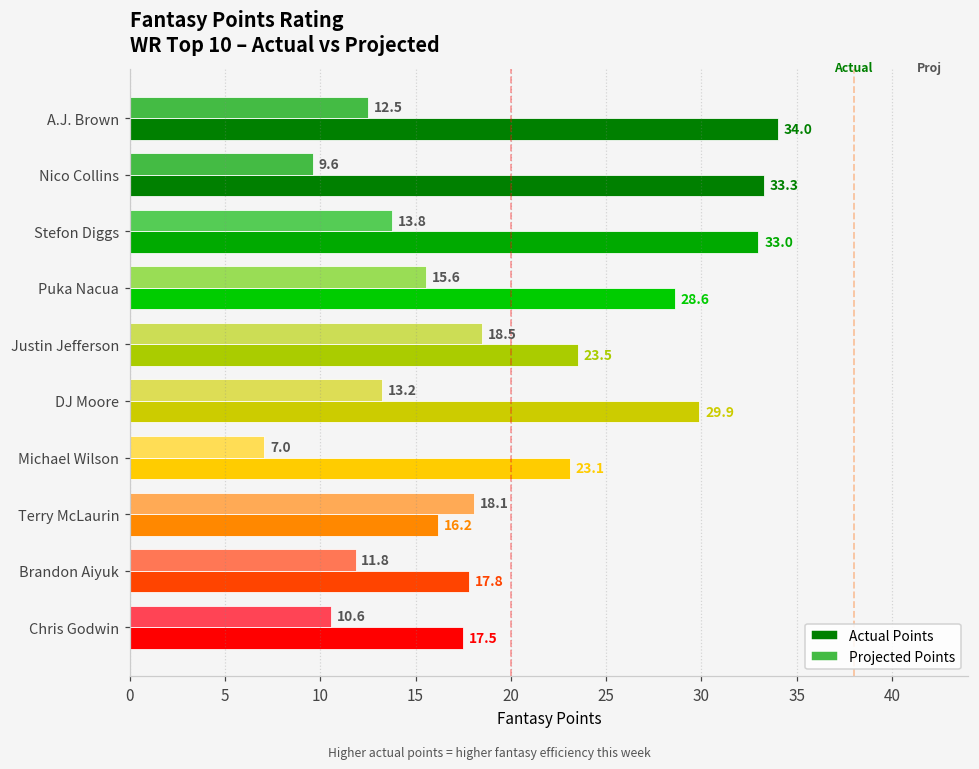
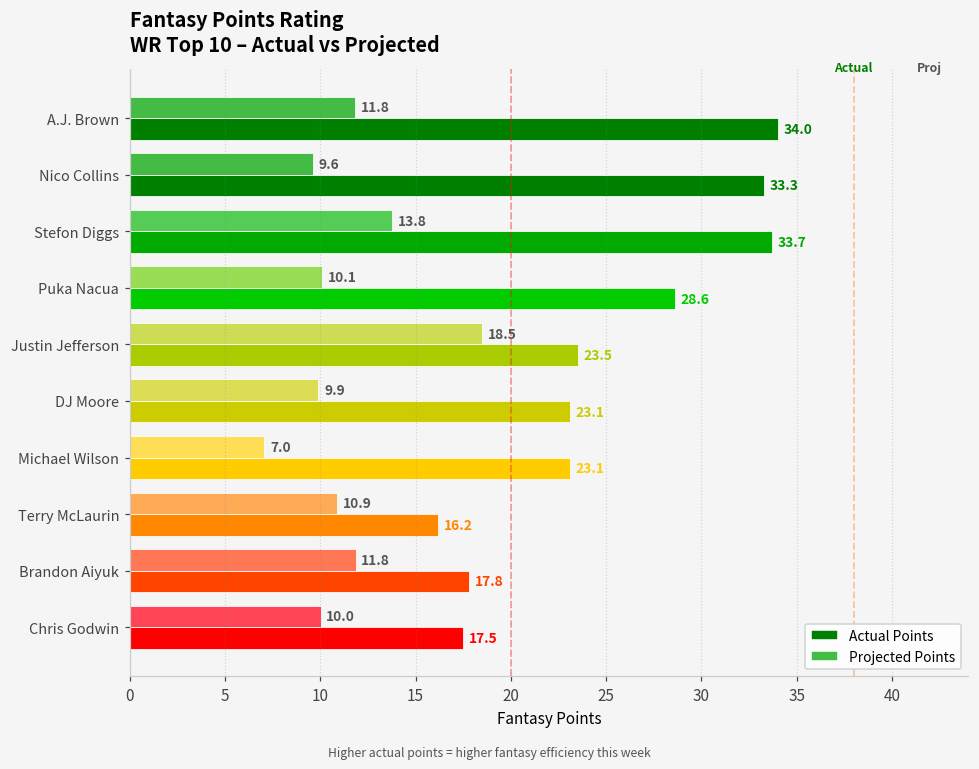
Projected Points, A.J. Brown: 12.5 -> 11.8
Actual Points, Stefon Diggs: 33.0 -> 33.7
Projected Points, Puka Nacua: 15.6 -> 10.1
Projected Points, DJ Moore: 13.2 -> 9.9
Actual Points, DJ Moore: 29.9 -> 23.1
Projected Points, Terry McLaurin: 18.1 -> 10.9
Projected Points, Chris Godwin: 10.6 -> 10.0
